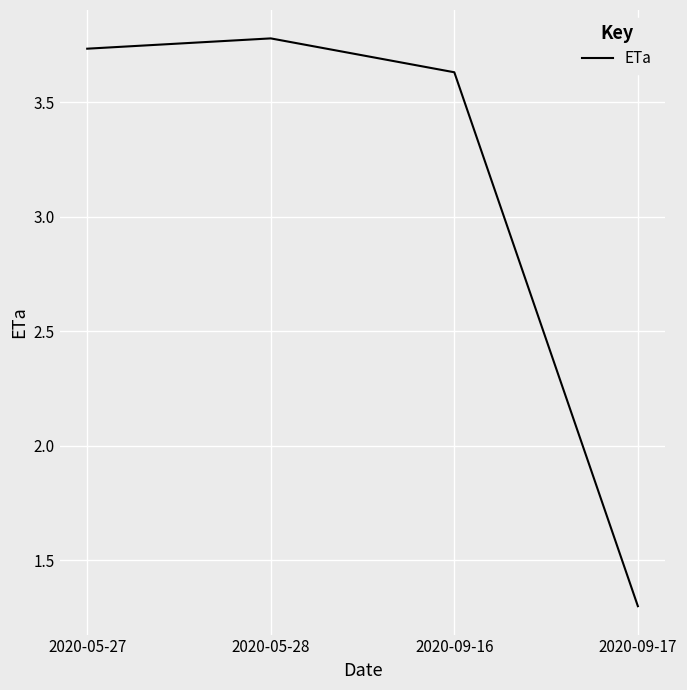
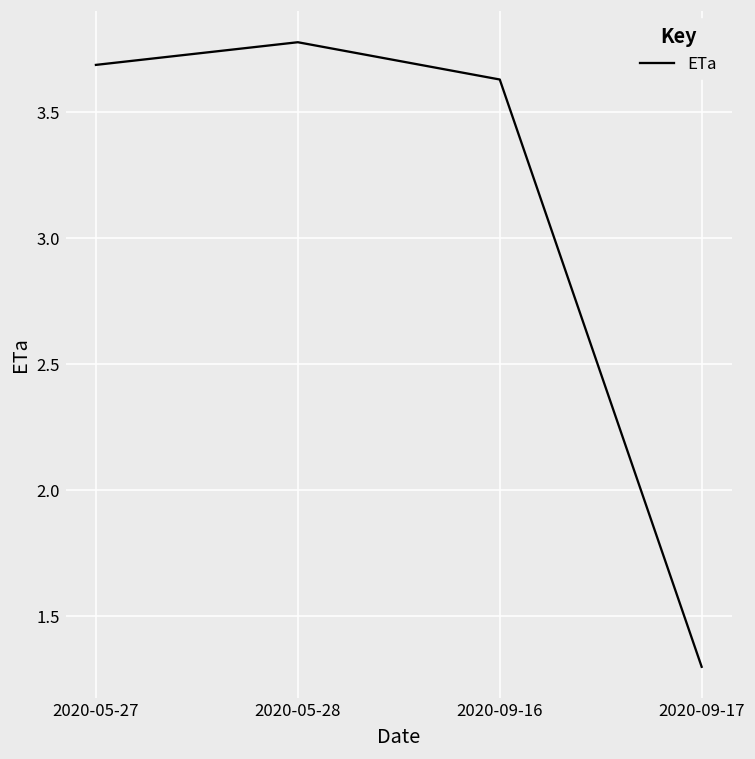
2020-05-27: 3.73 -> 3.69
